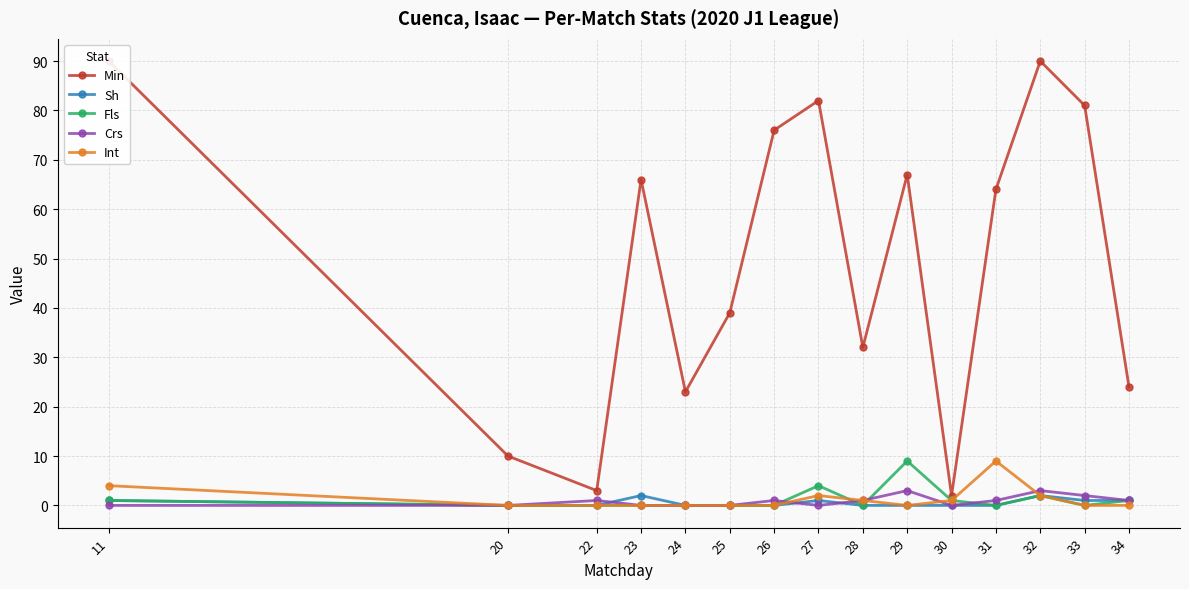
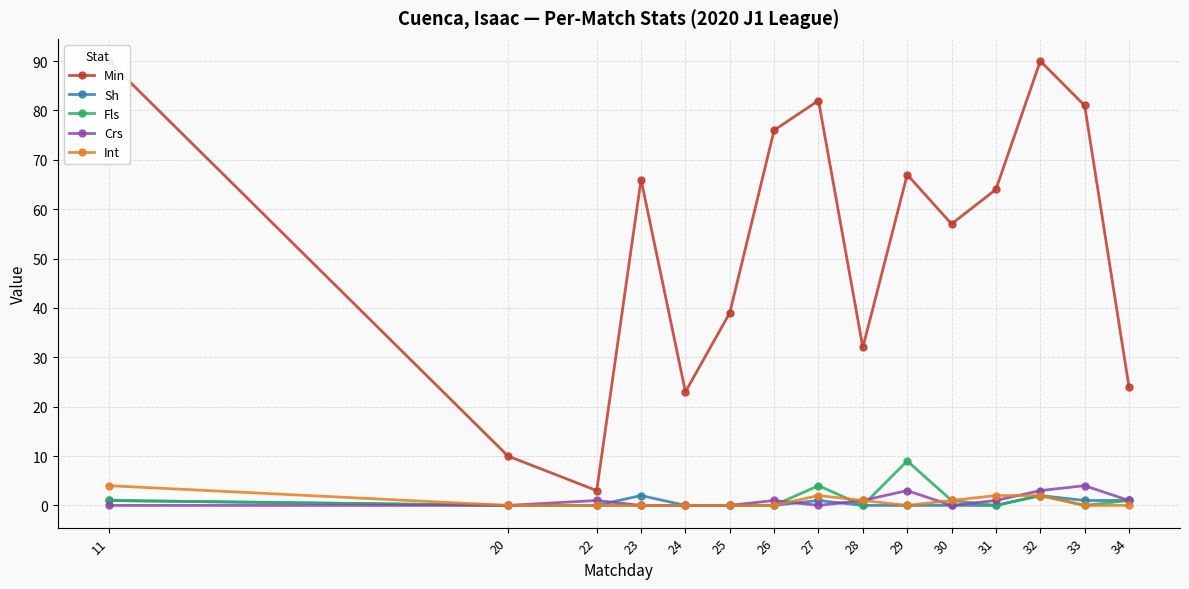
Min, 30: 2 -> 57
Int, 31: 9 -> 2
Crs, 33: 2 -> 4
